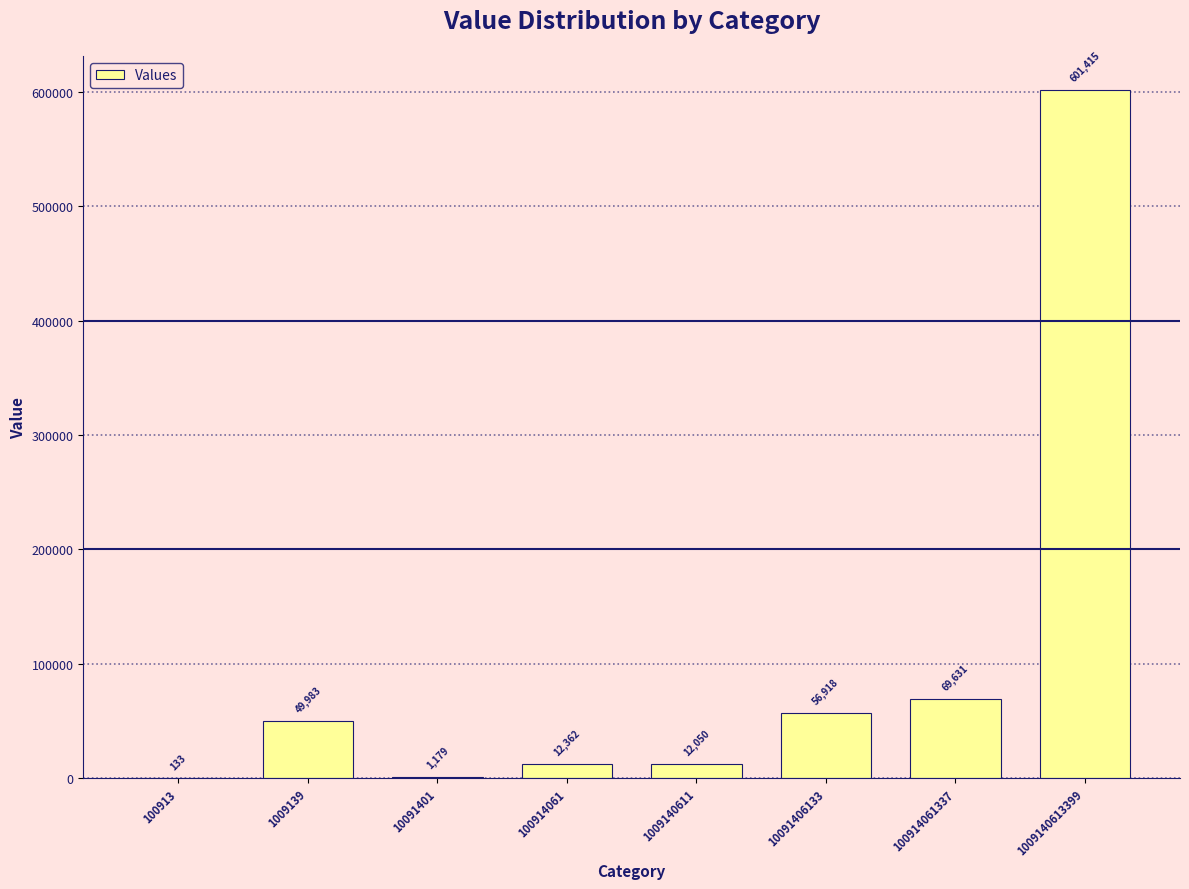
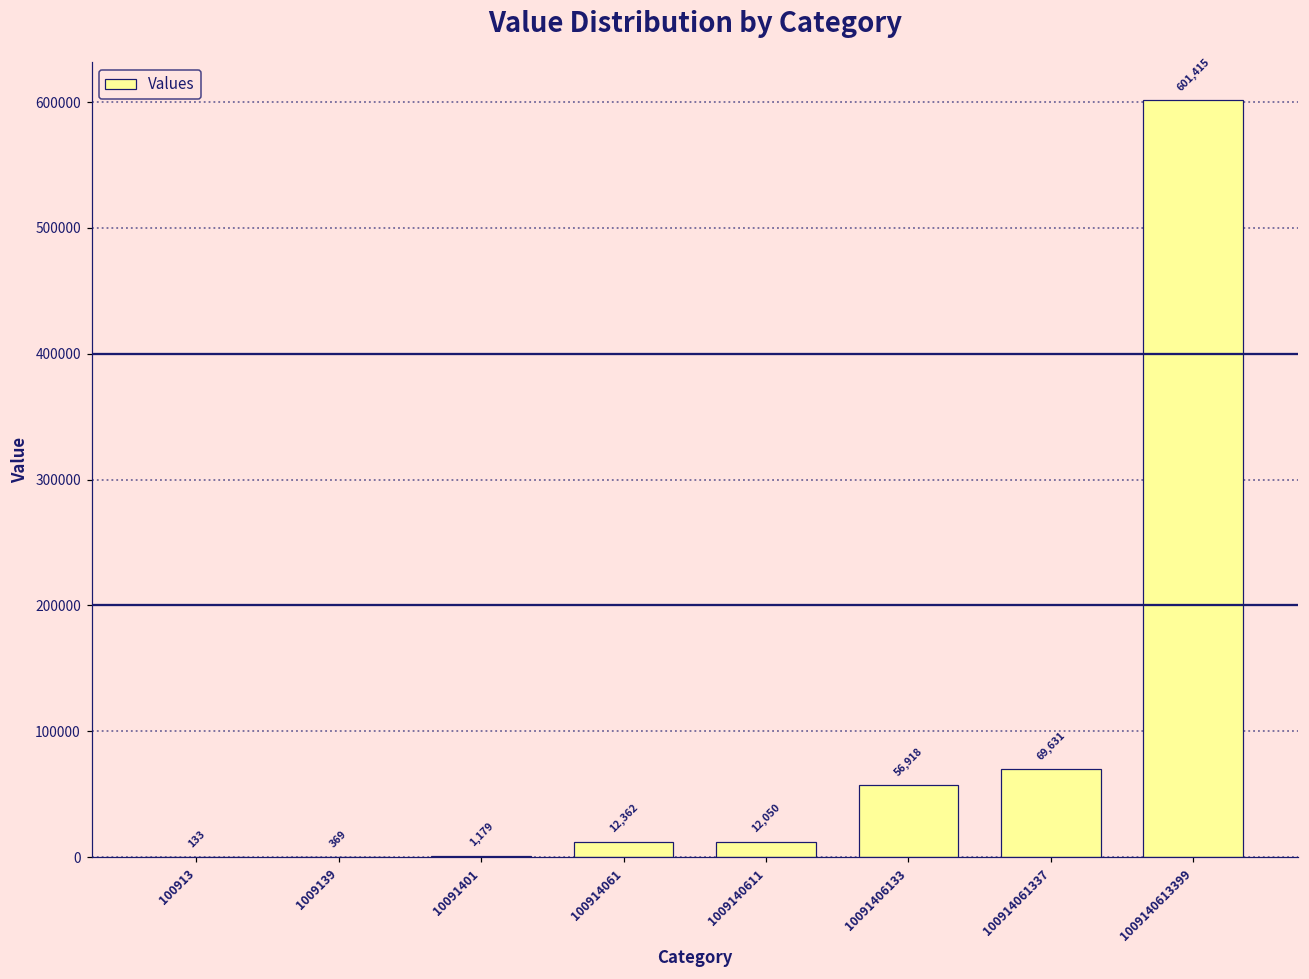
1009139: 49,983 -> 369
